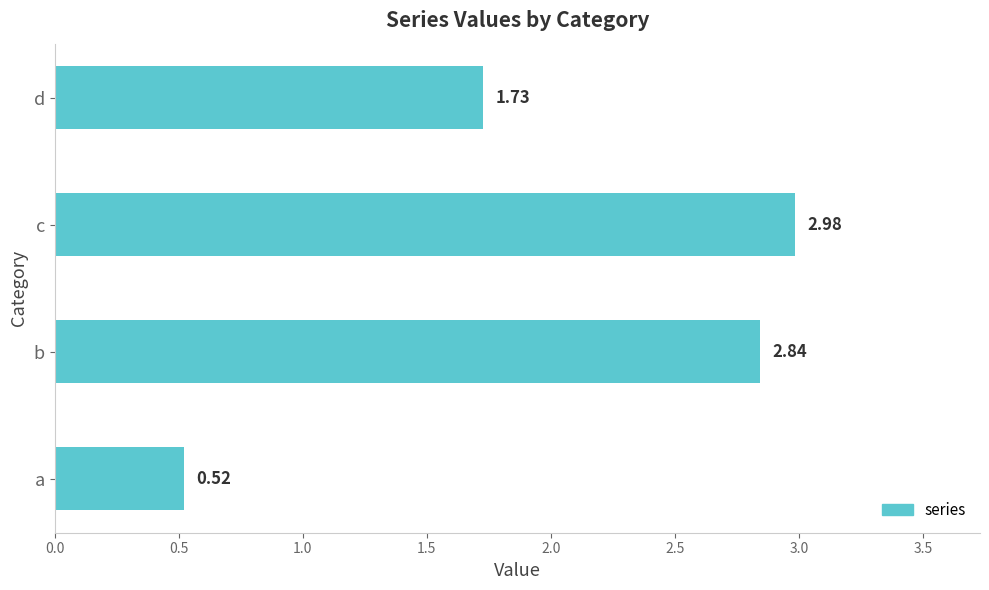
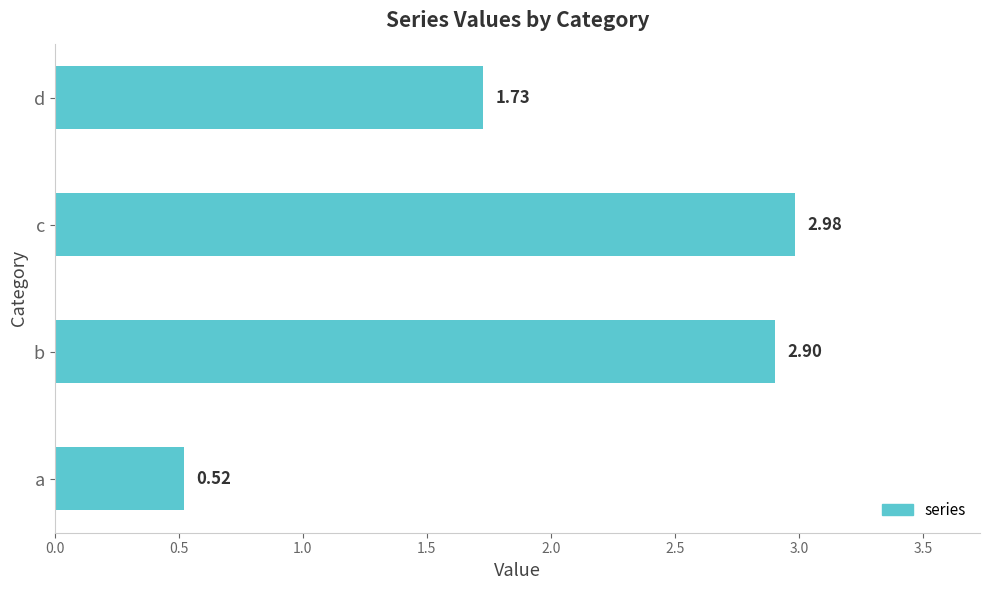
b: 2.84 -> 2.90
